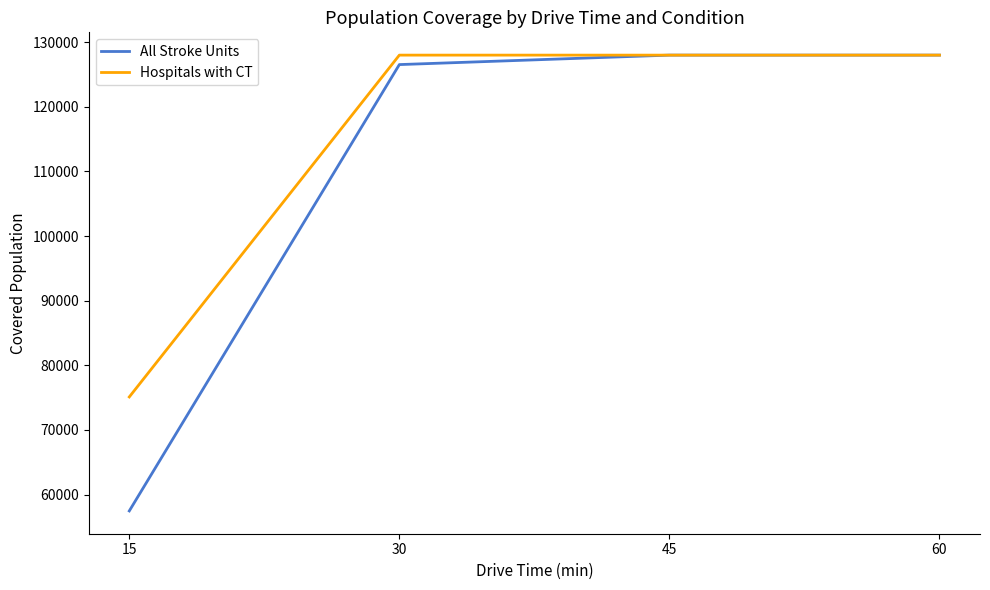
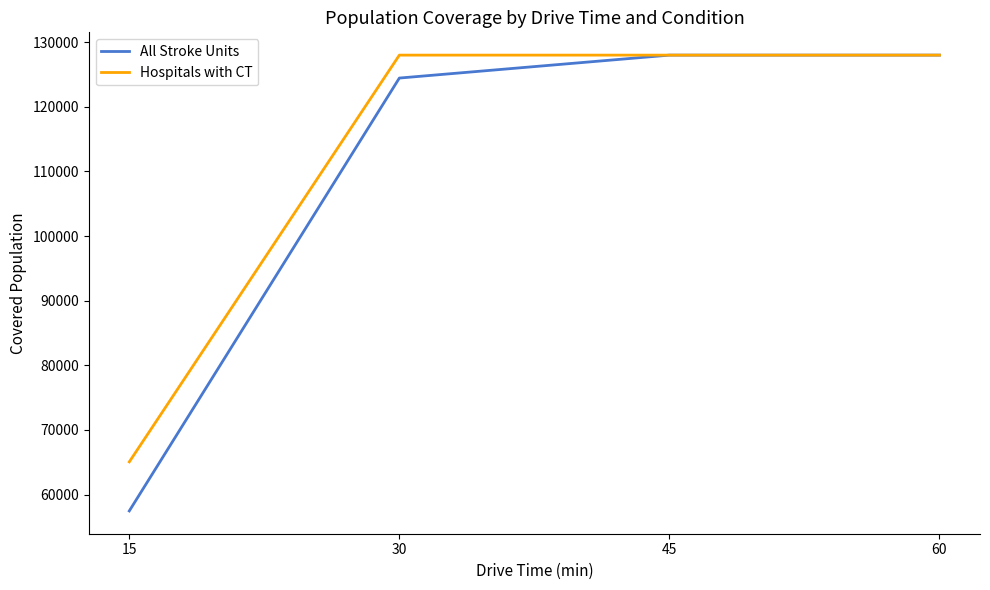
Hospitals with CT, 15: 75000 -> 65000
All Stroke Units, 30: 127000 -> 124000
